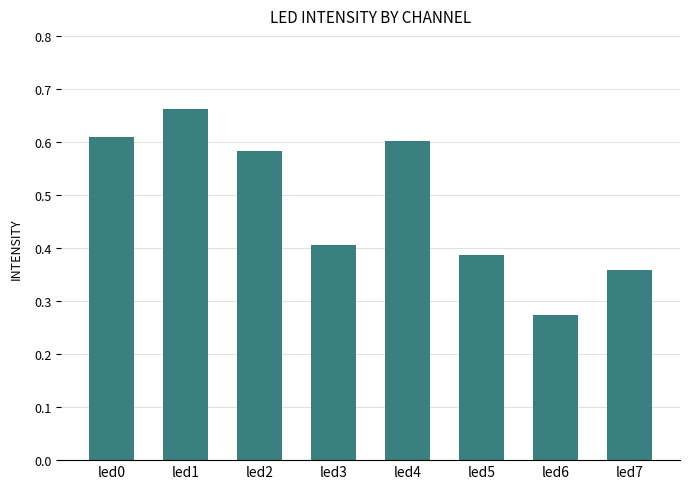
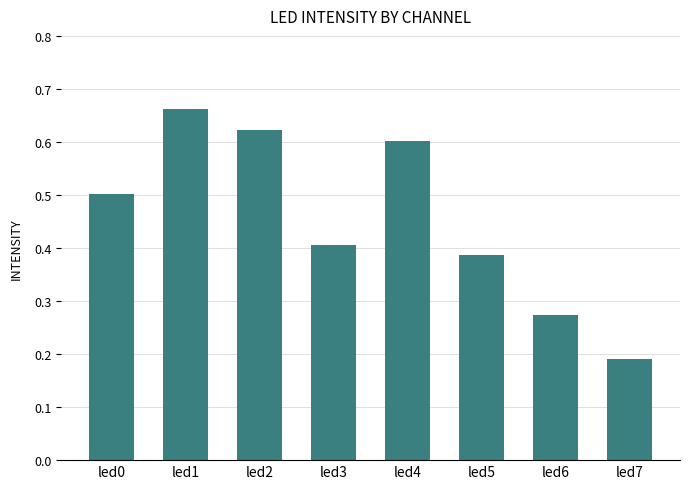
led0: 0.61 -> 0.50
led2: 0.58 -> 0.62
led7: 0.36 -> 0.19
